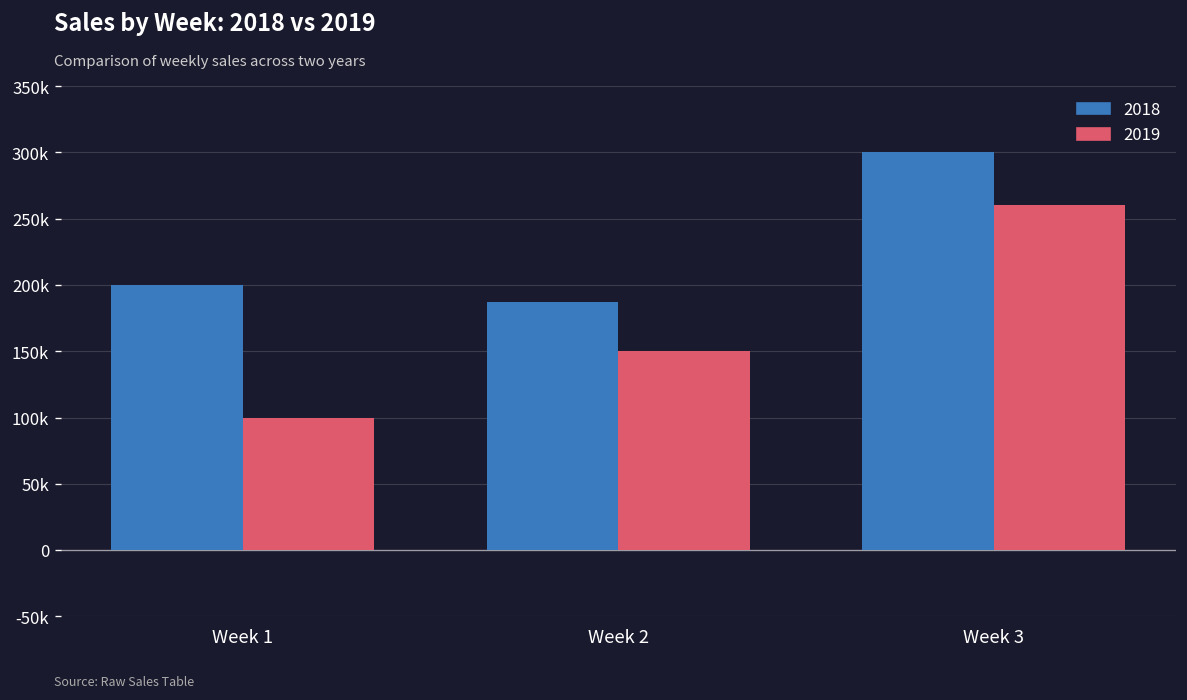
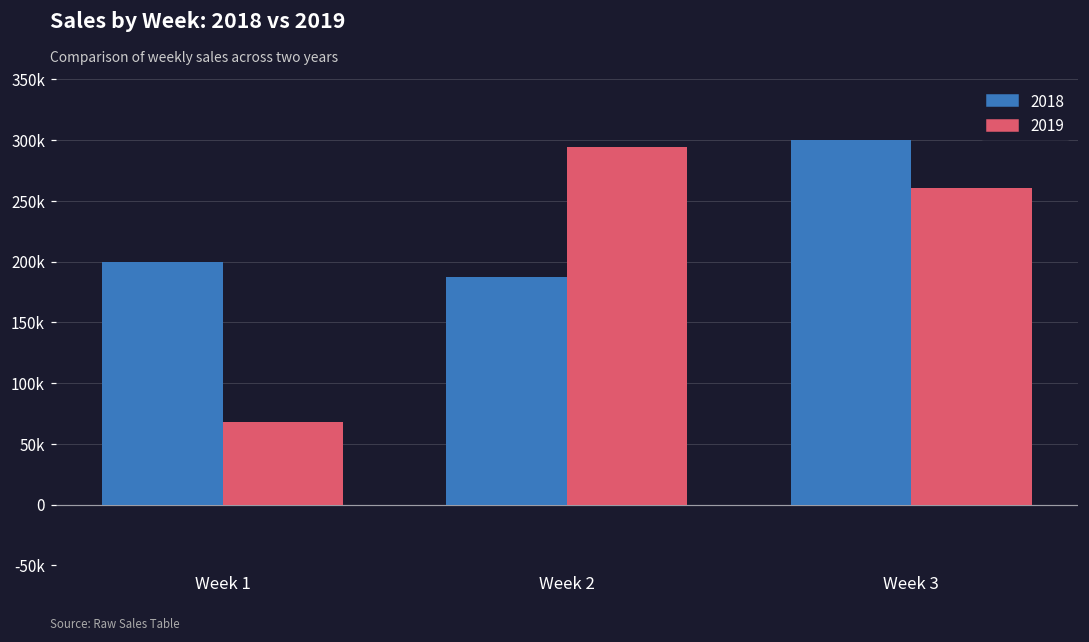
2019, Week 1: 100000 -> 68000
2019, Week 2: 150000 -> 294000
